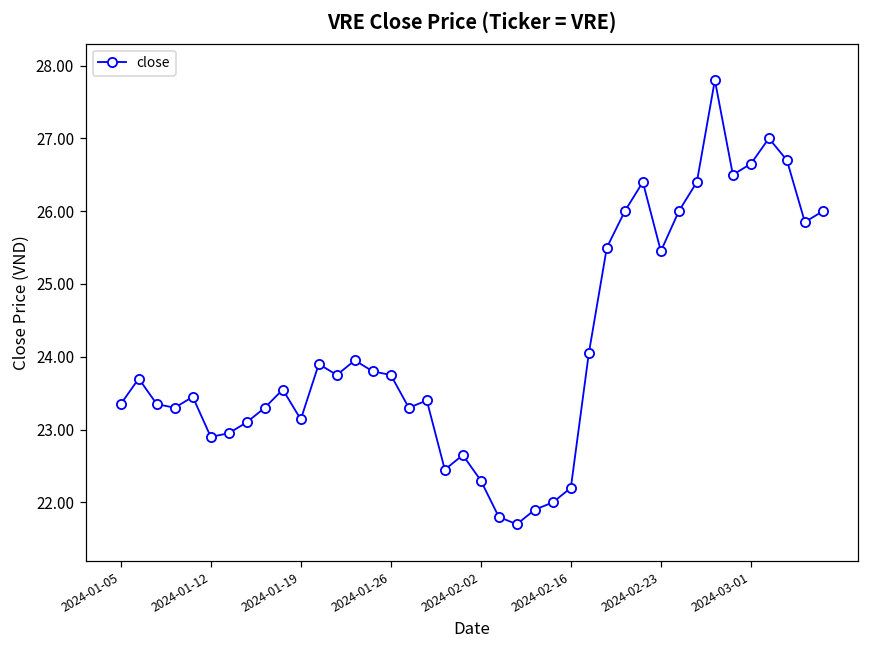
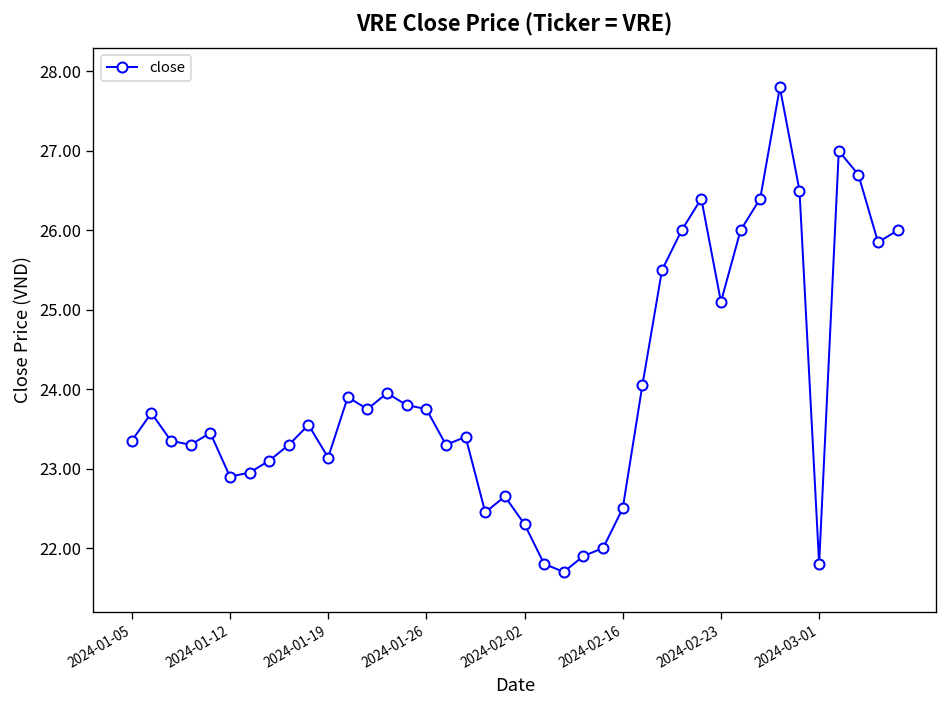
2024-02-16: 22.2 -> 22.5
2024-02-23: 25.5 -> 25.1
2024-03-01: 26.7 -> 21.8
